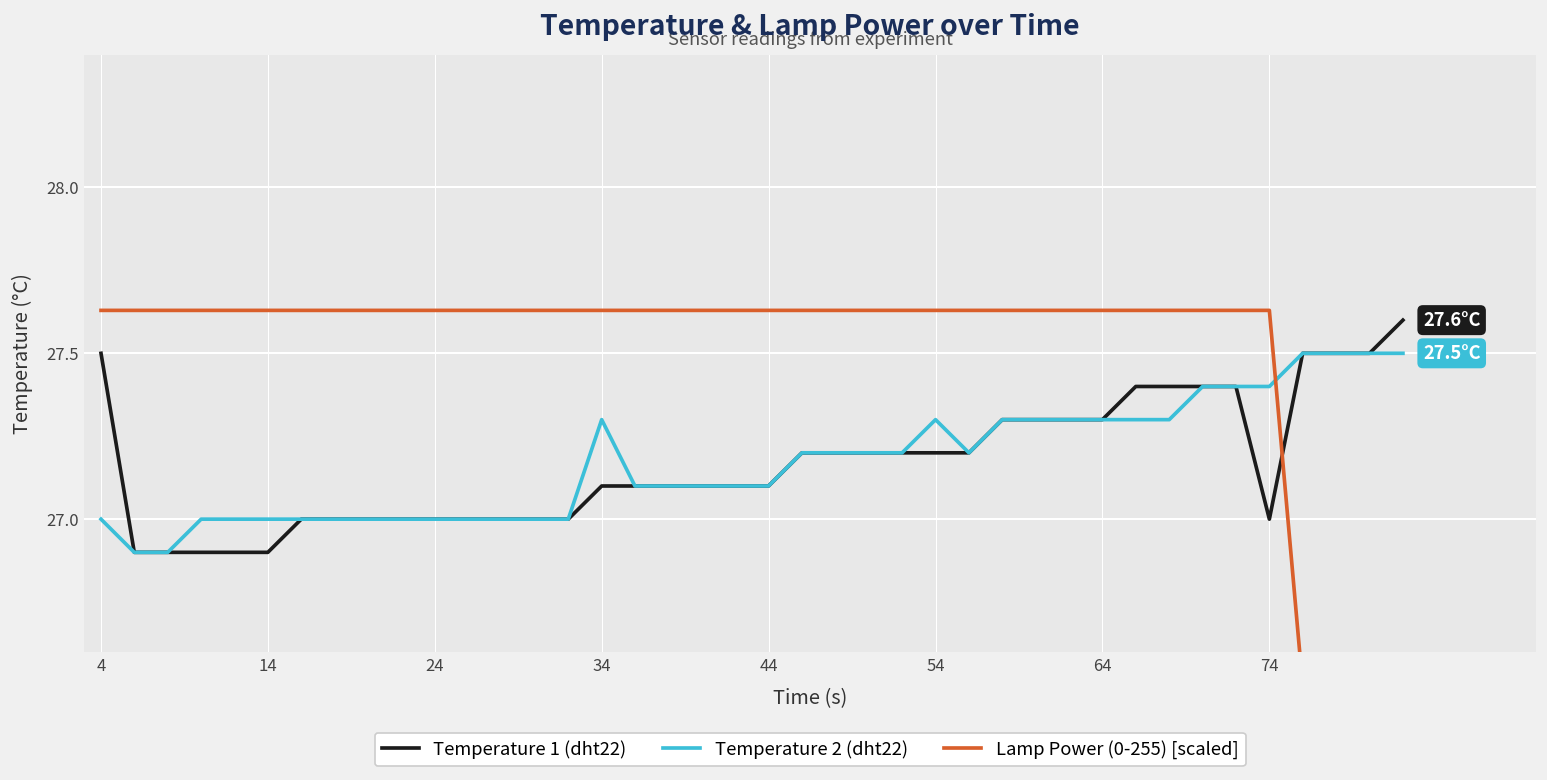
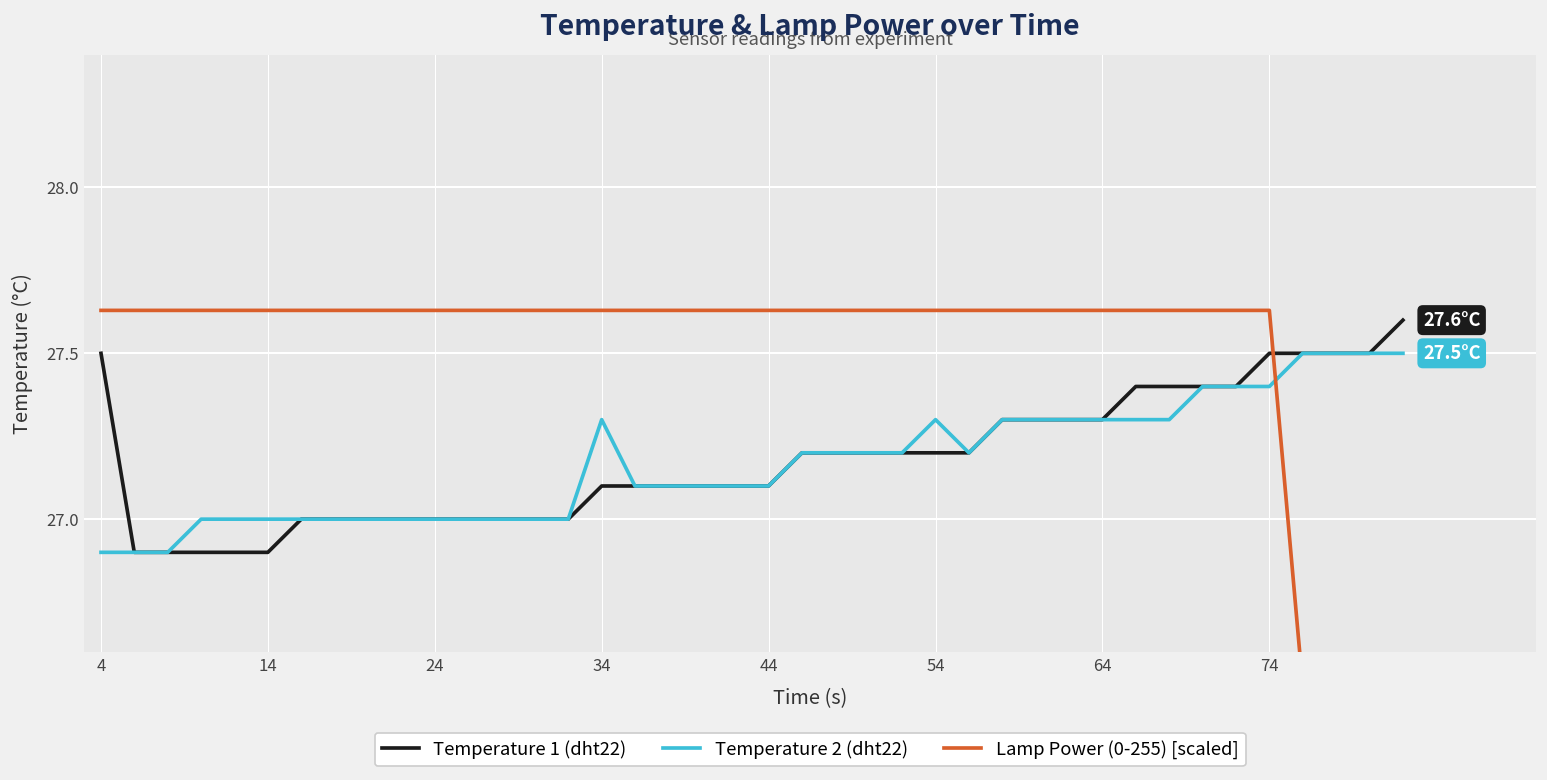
Temperature 2 (dht22), 4: 27.0 -> 26.9
Temperature 1 (dht22), 74: 27.0 -> 27.5
